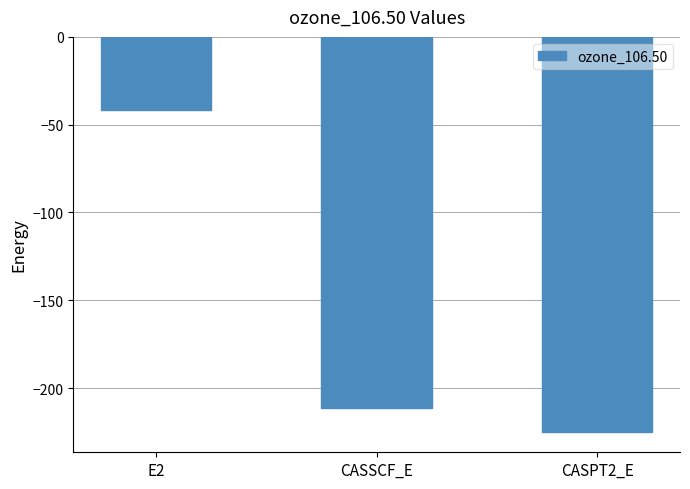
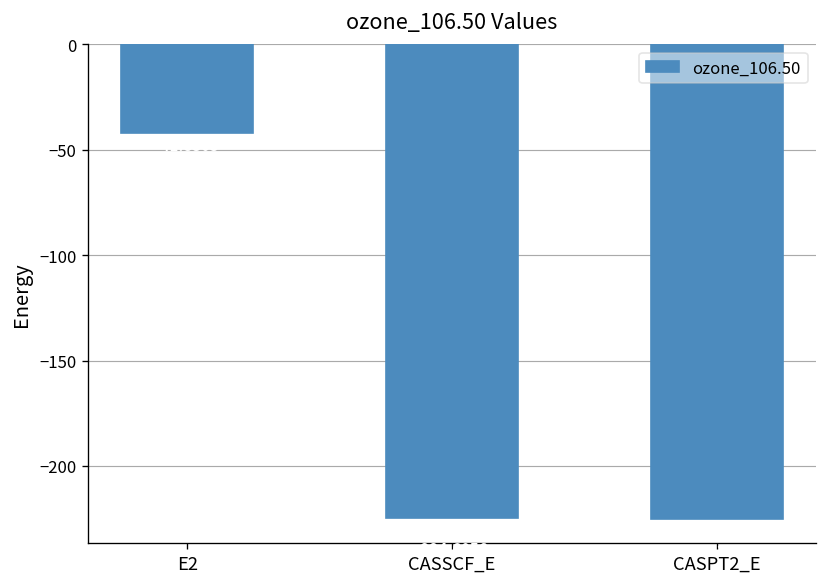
CASSCF_E: -212 -> -225
